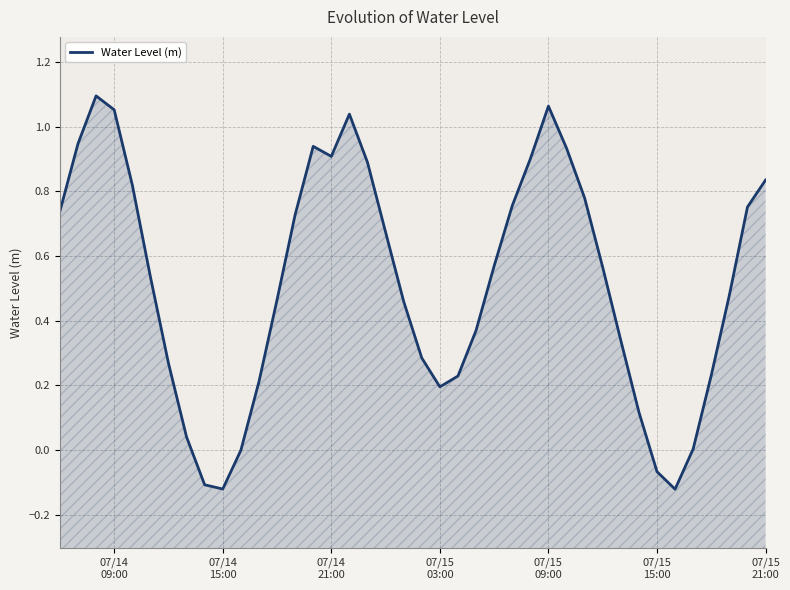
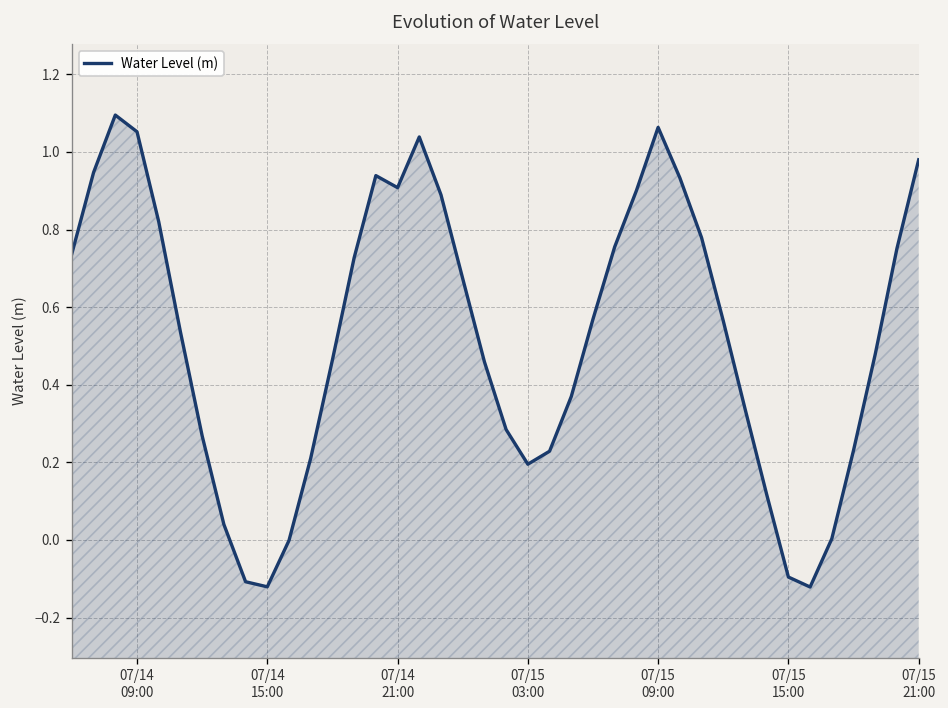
07/15 15:00: -0.07 -> -0.10
07/15 21:00: 0.83 -> 0.98
